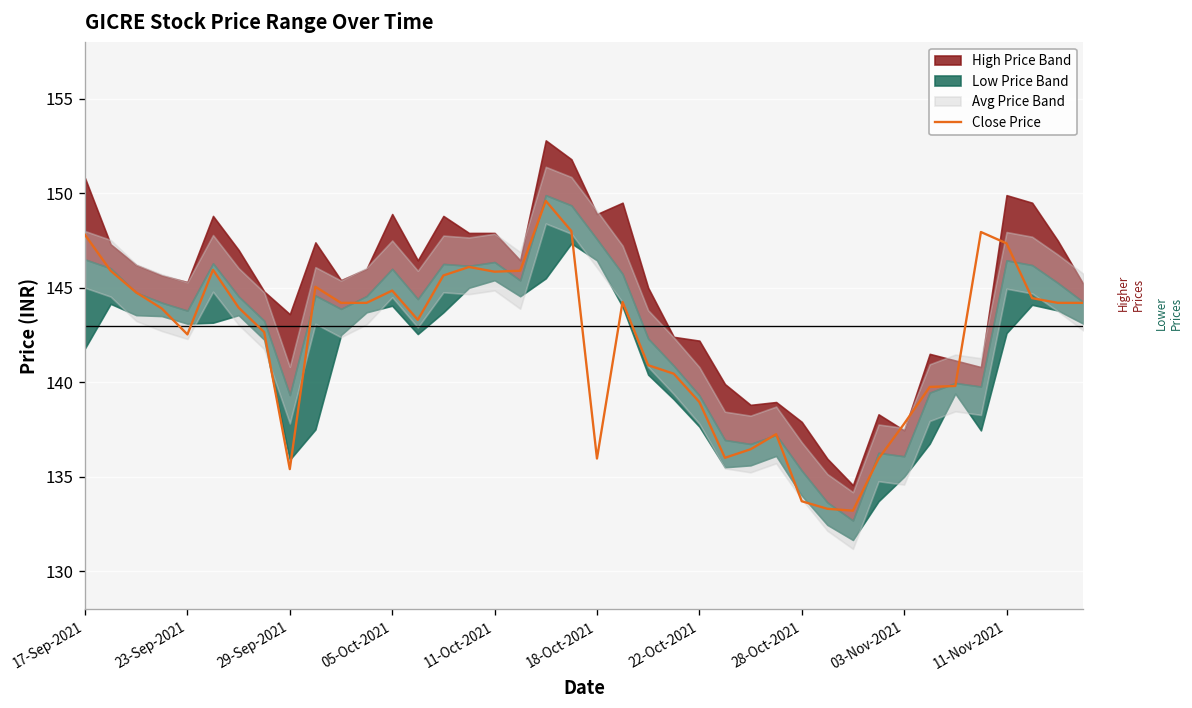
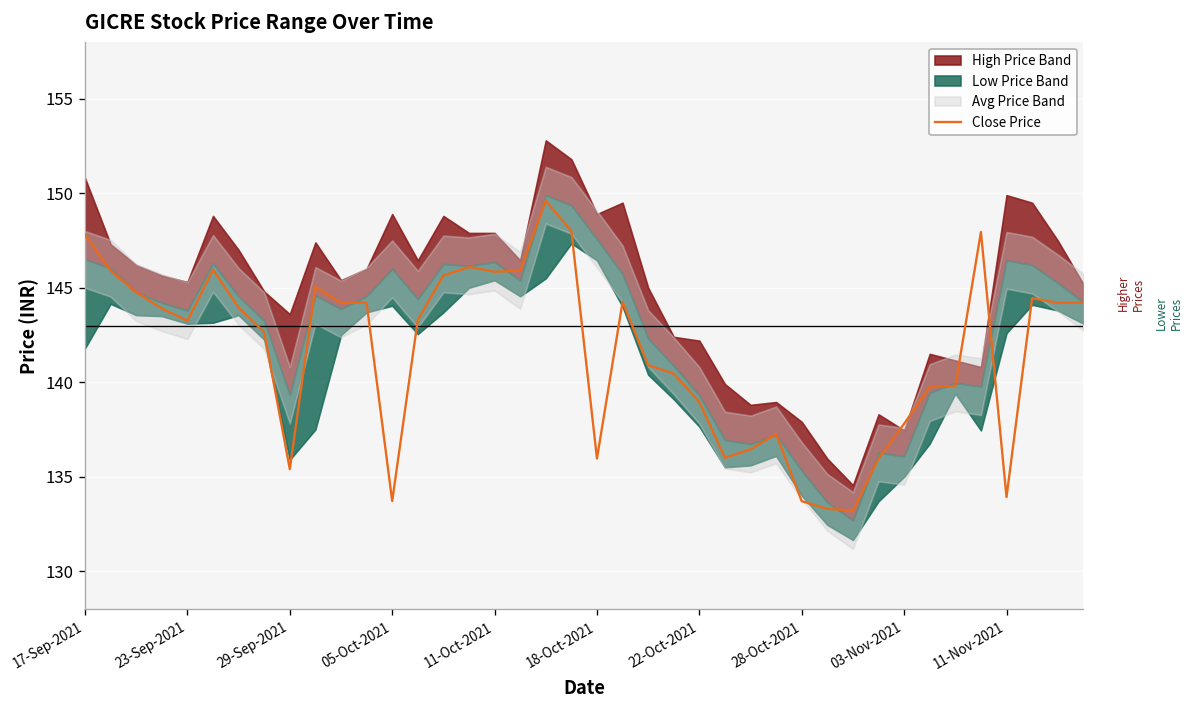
Close Price, 23-Sep-2021: 142.5 -> 143.3
Close Price, 05-Oct-2021: 144.9 -> 133.7
Close Price, 11-Nov-2021: 147.4 -> 133.9
